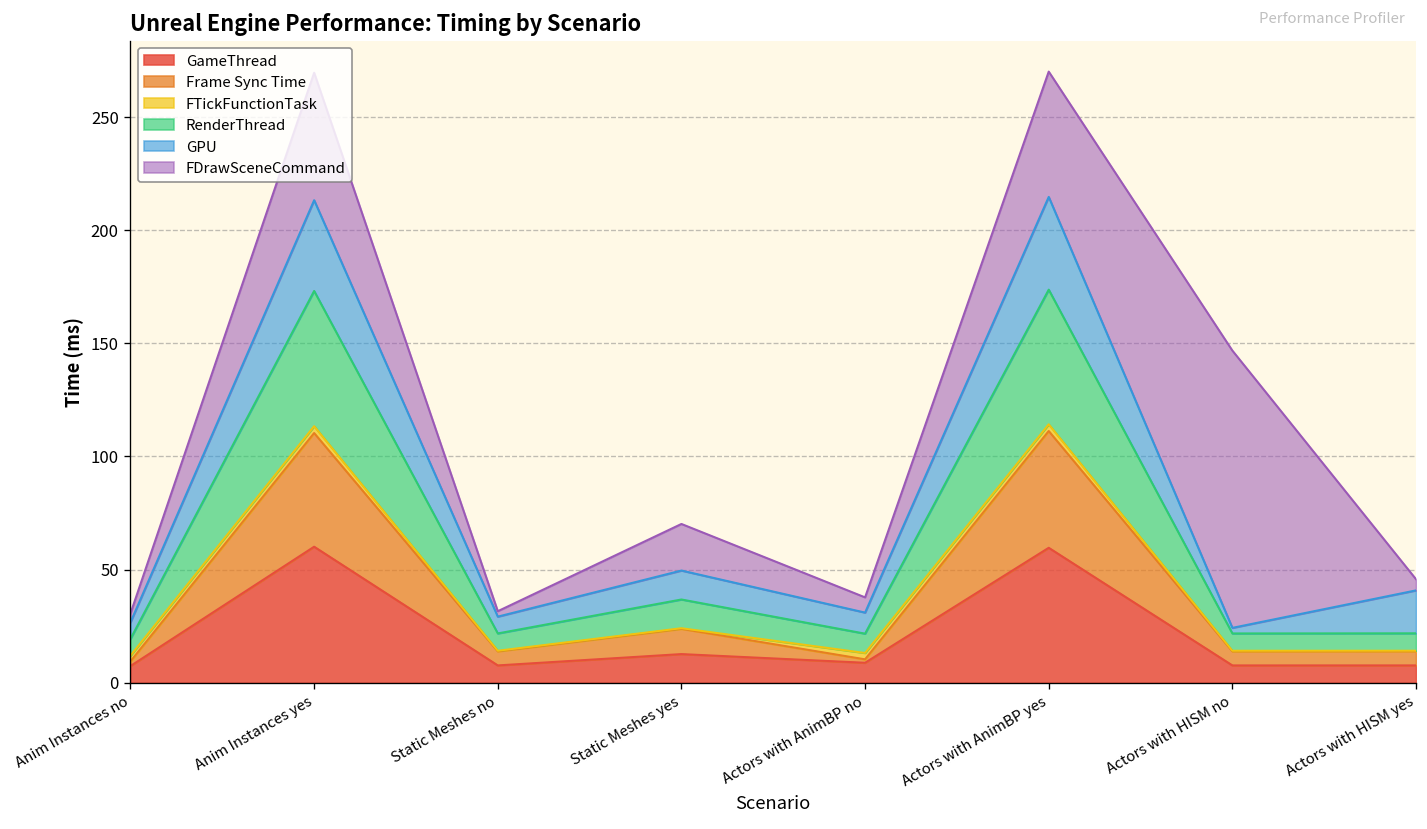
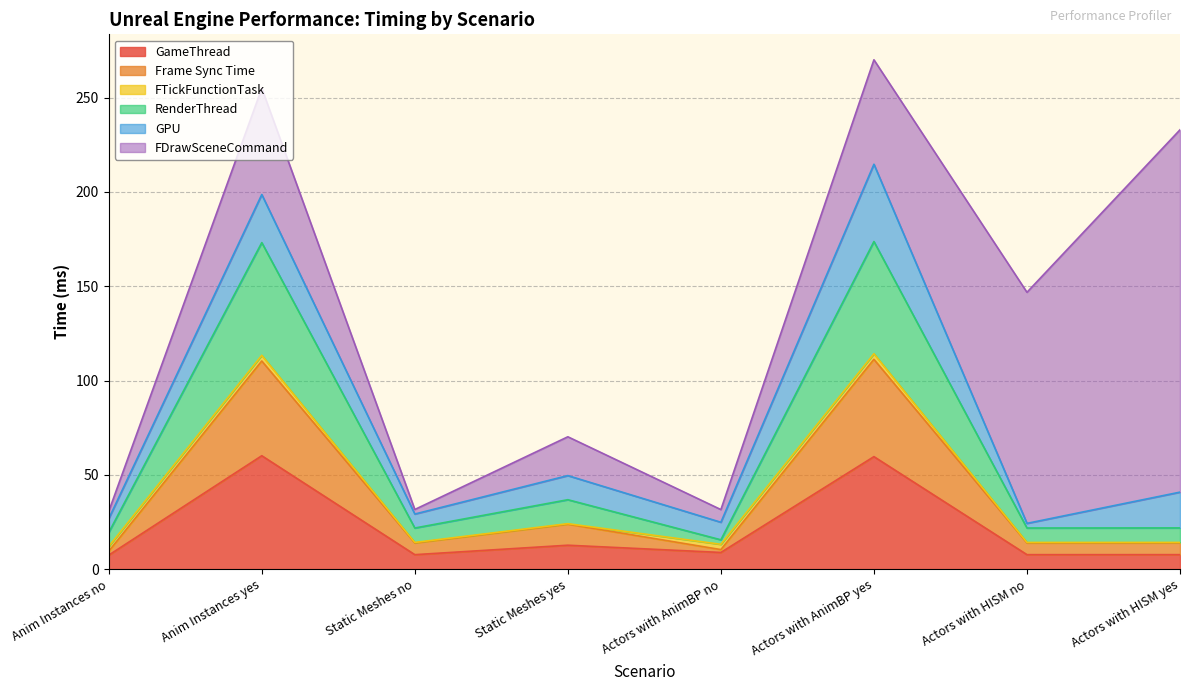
GPU, Anim Instances yes: 40 -> 26
RenderThread, Actors with AnimBP no: 9 -> 2
FDrawSceneCommand, Actors with HISM yes: 5 -> 192
